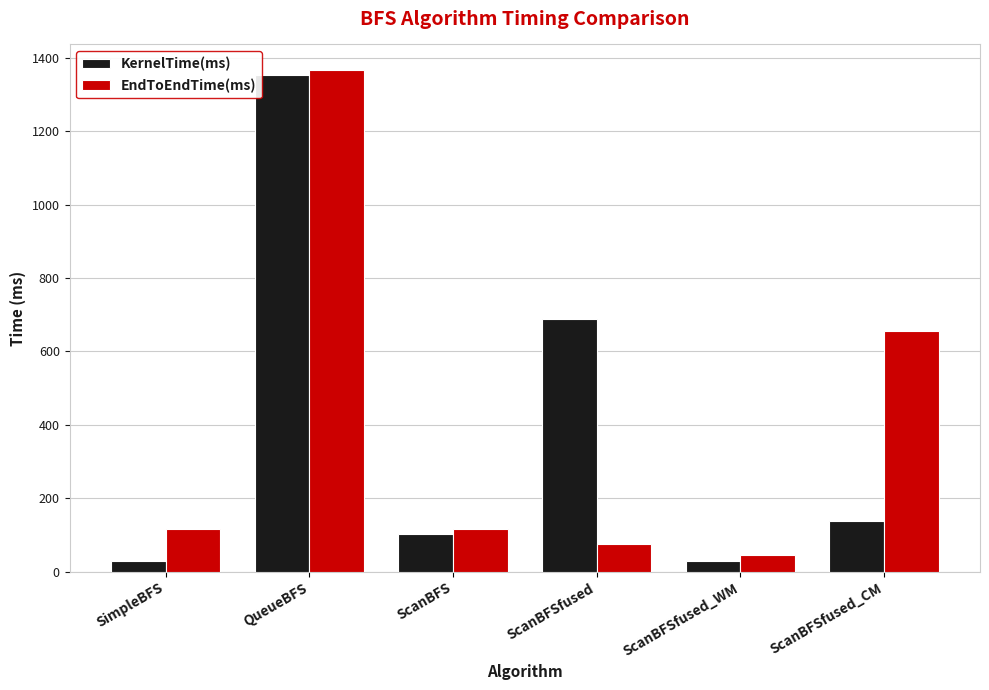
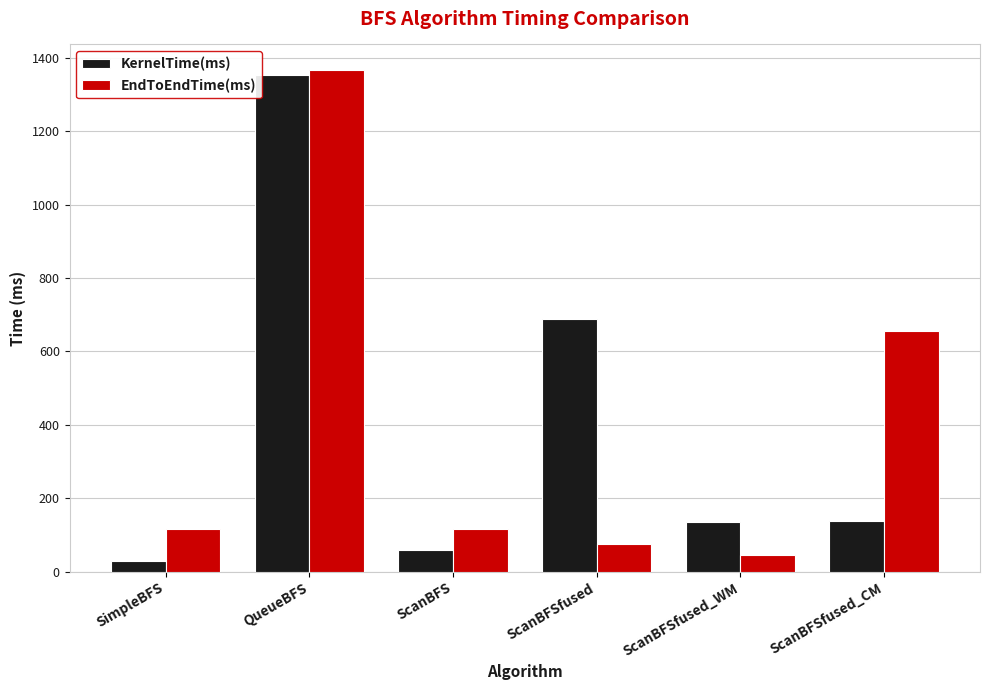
KernelTime(ms), ScanBFS: 100 -> 60
KernelTime(ms), ScanBFSfused_WM: 30 -> 130
